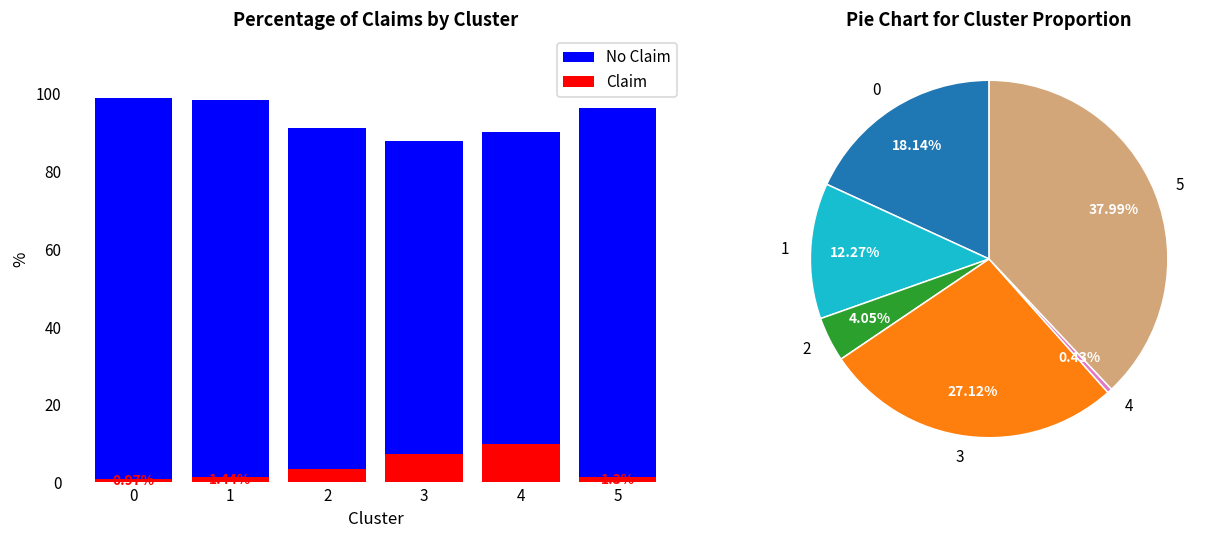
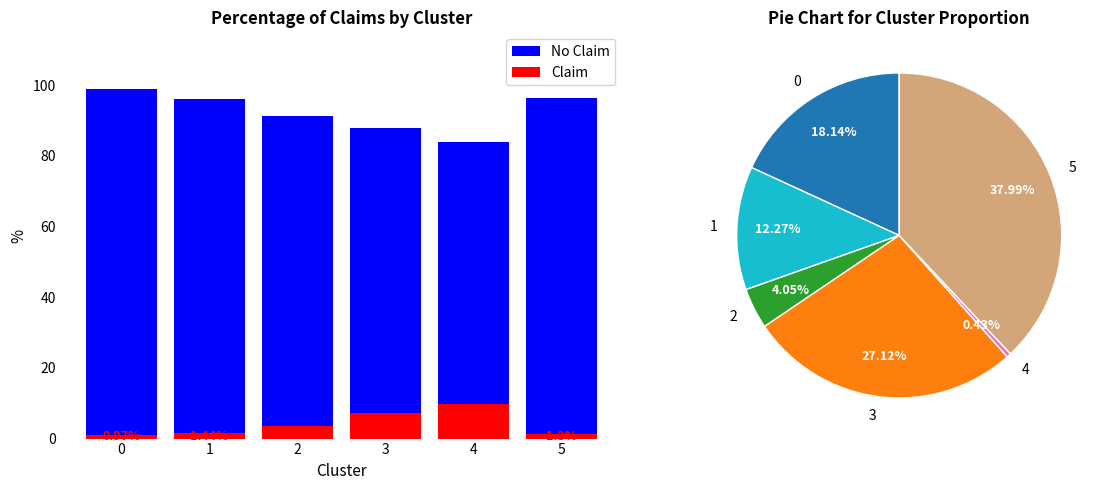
Percentage of Claims by Cluster, No Claim, 1: 99 -> 96
Percentage of Claims by Cluster, No Claim, 4: 90 -> 84
